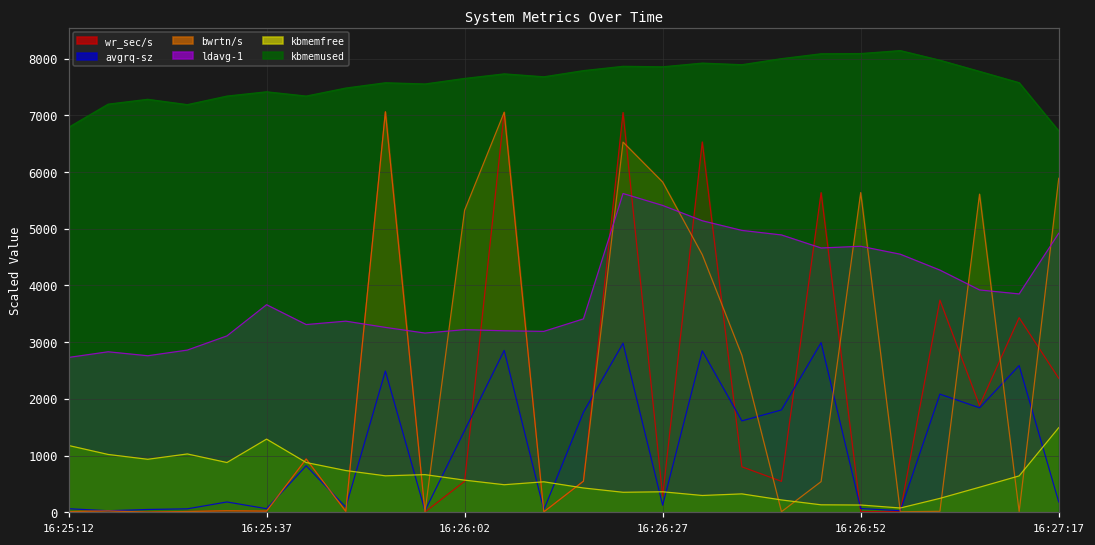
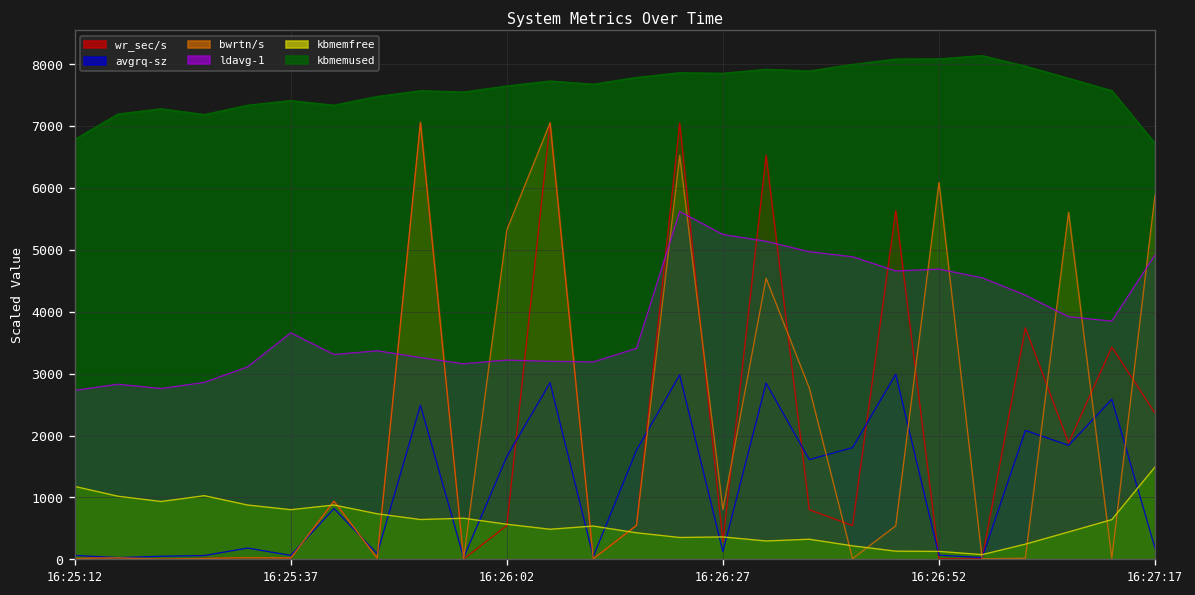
kbmemfree, 16:25:37: 1300 -> 800
avgrq-sz, 16:26:02: 1400 -> 1700
bwrtn/s, 16:26:27: 5800 -> 800
ldavg-1, 16:26:27: 5400 -> 5300
bwrtn/s, 16:26:52: 5600 -> 6100
